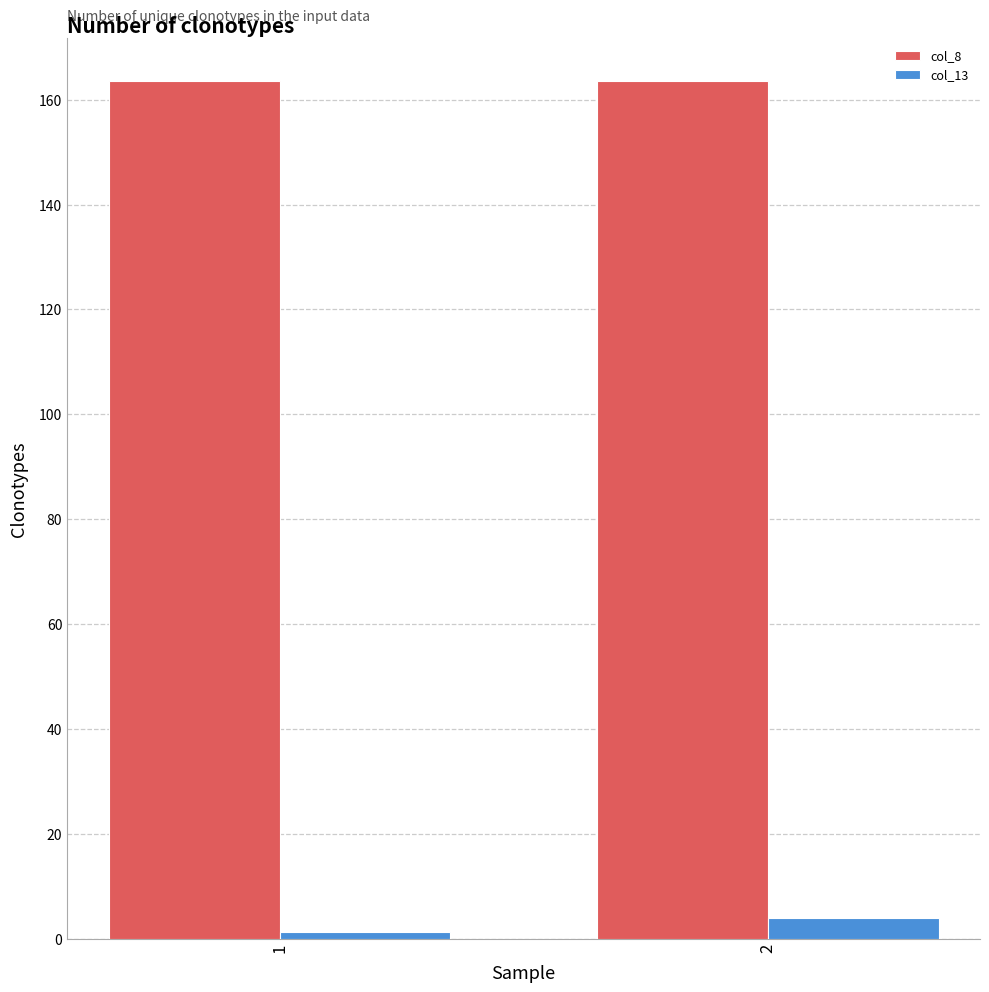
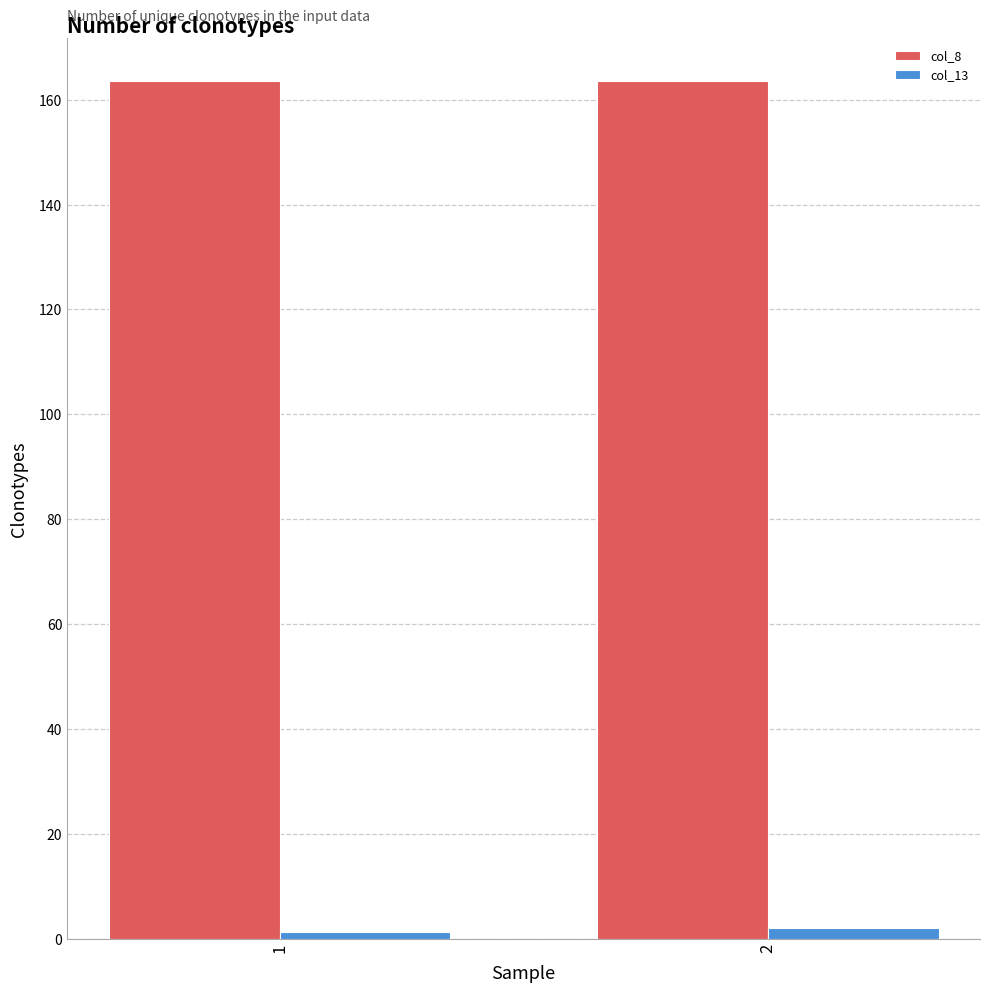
col_13, 2: 4 -> 2
